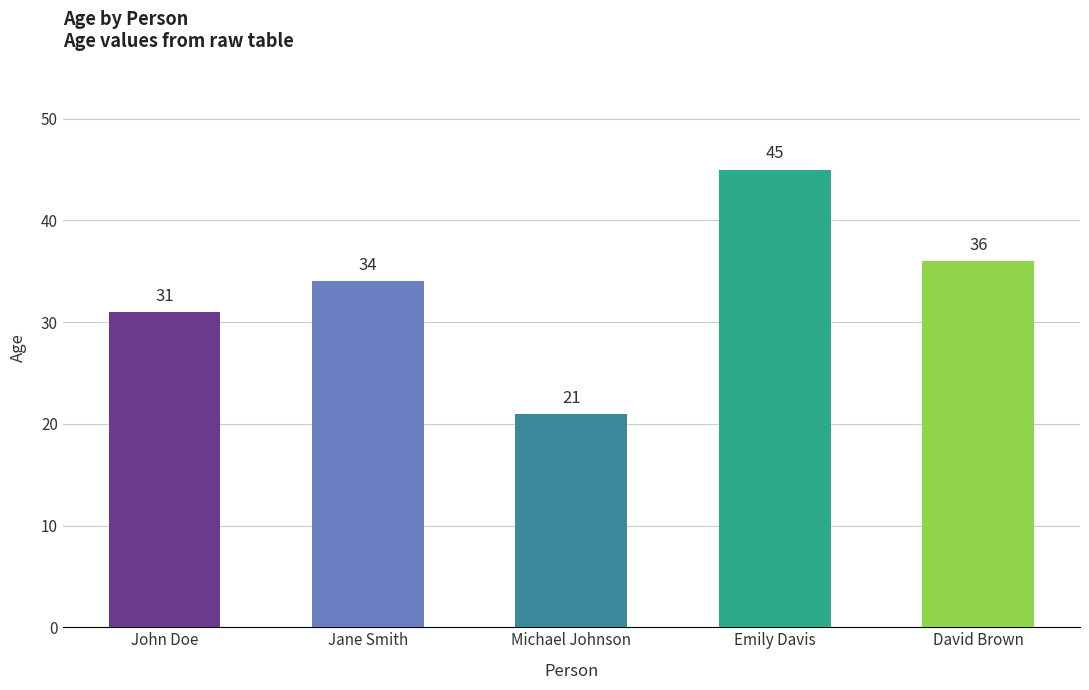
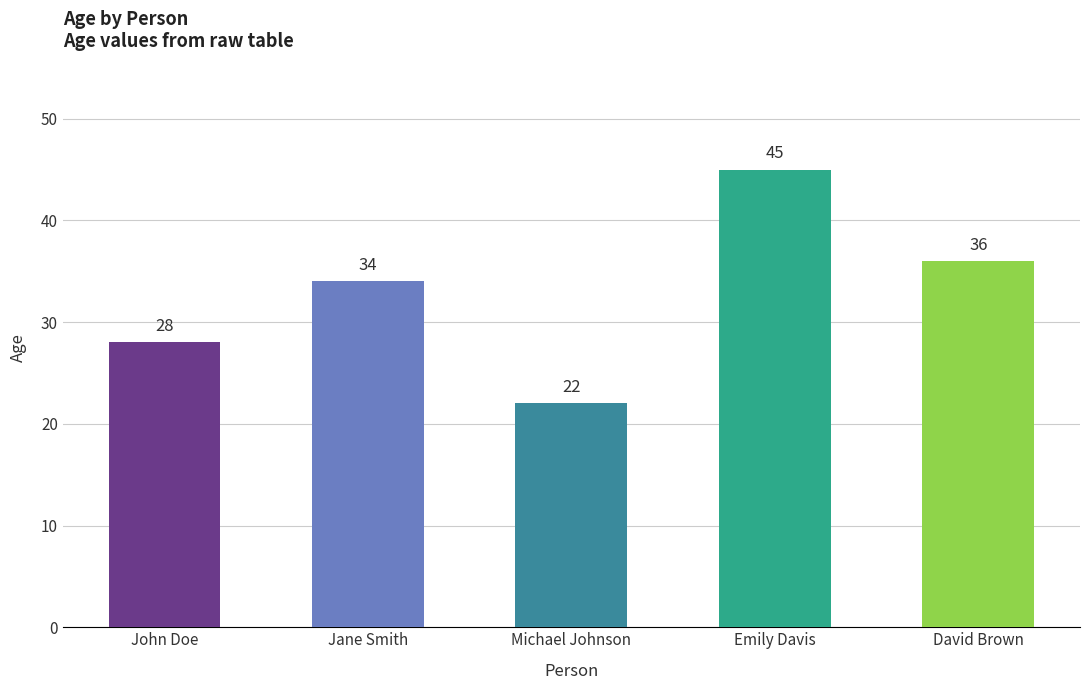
John Doe: 31 -> 28
Michael Johnson: 21 -> 22
